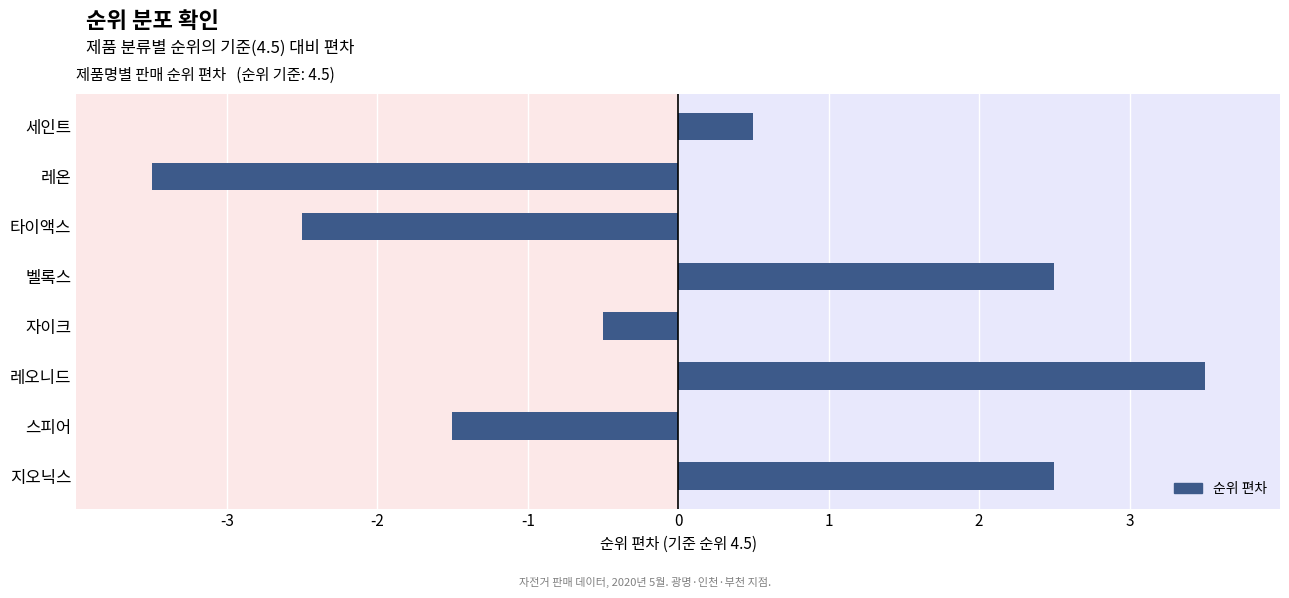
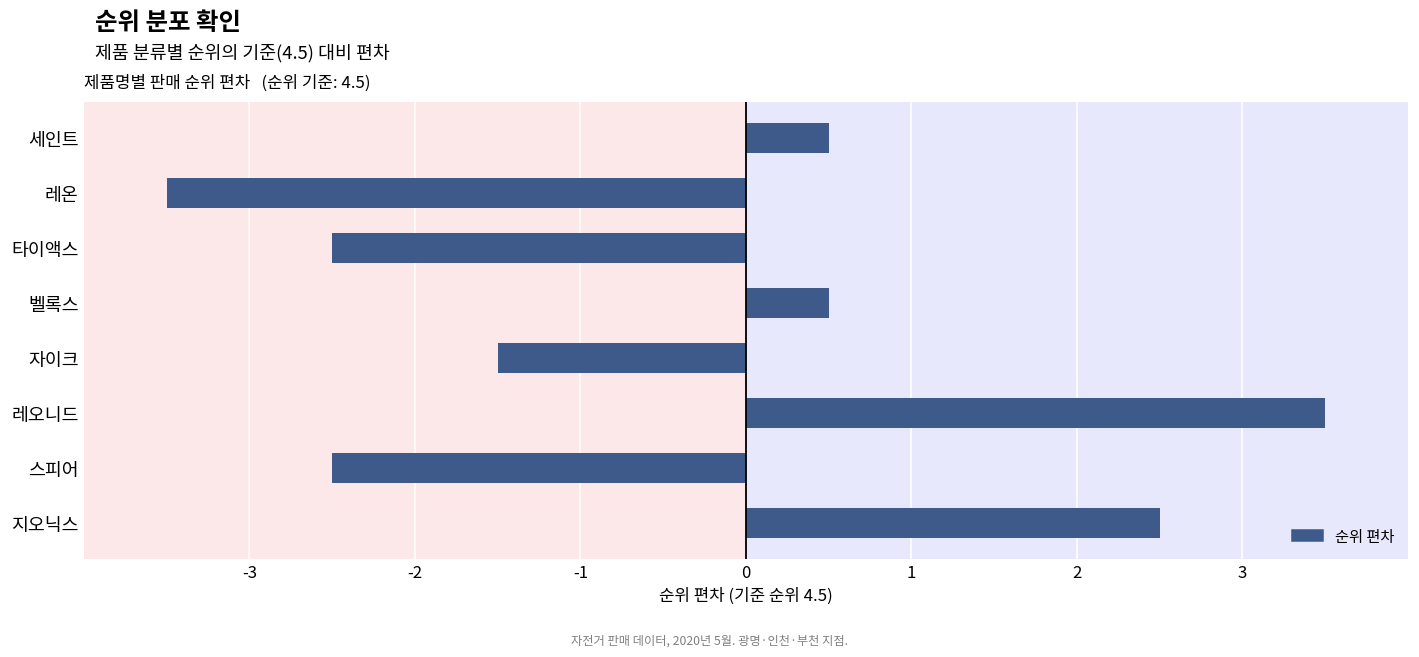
벨록스: 2.50 -> 0.50
자이크: -0.50 -> -1.50
스피어: -1.50 -> -2.50
